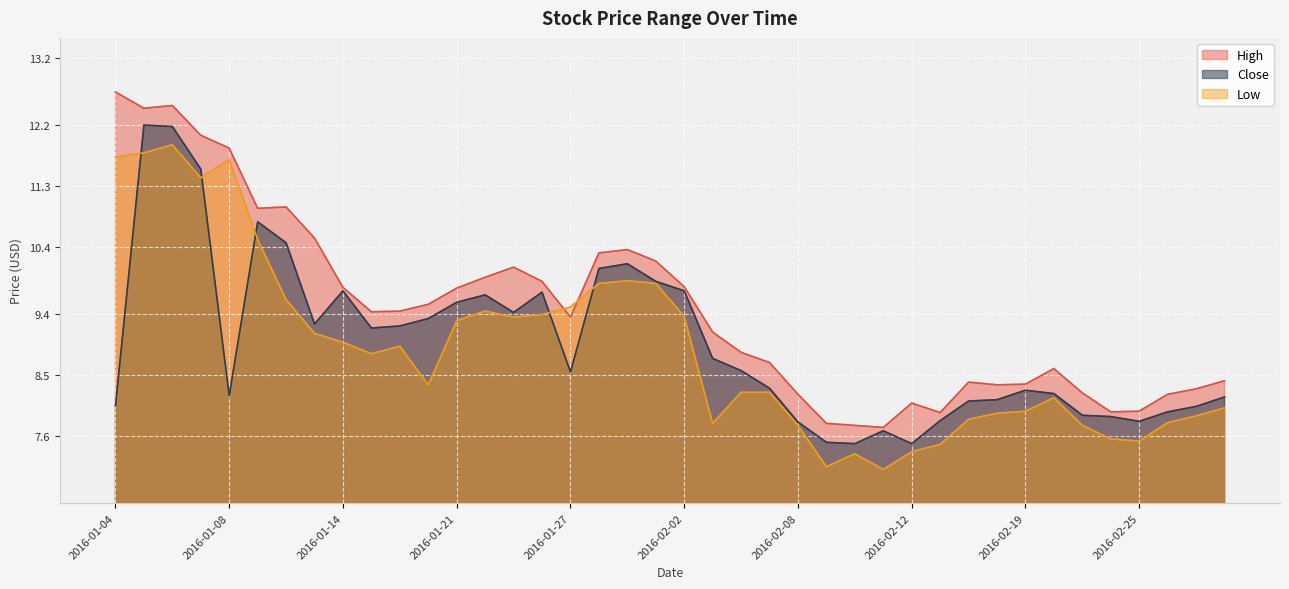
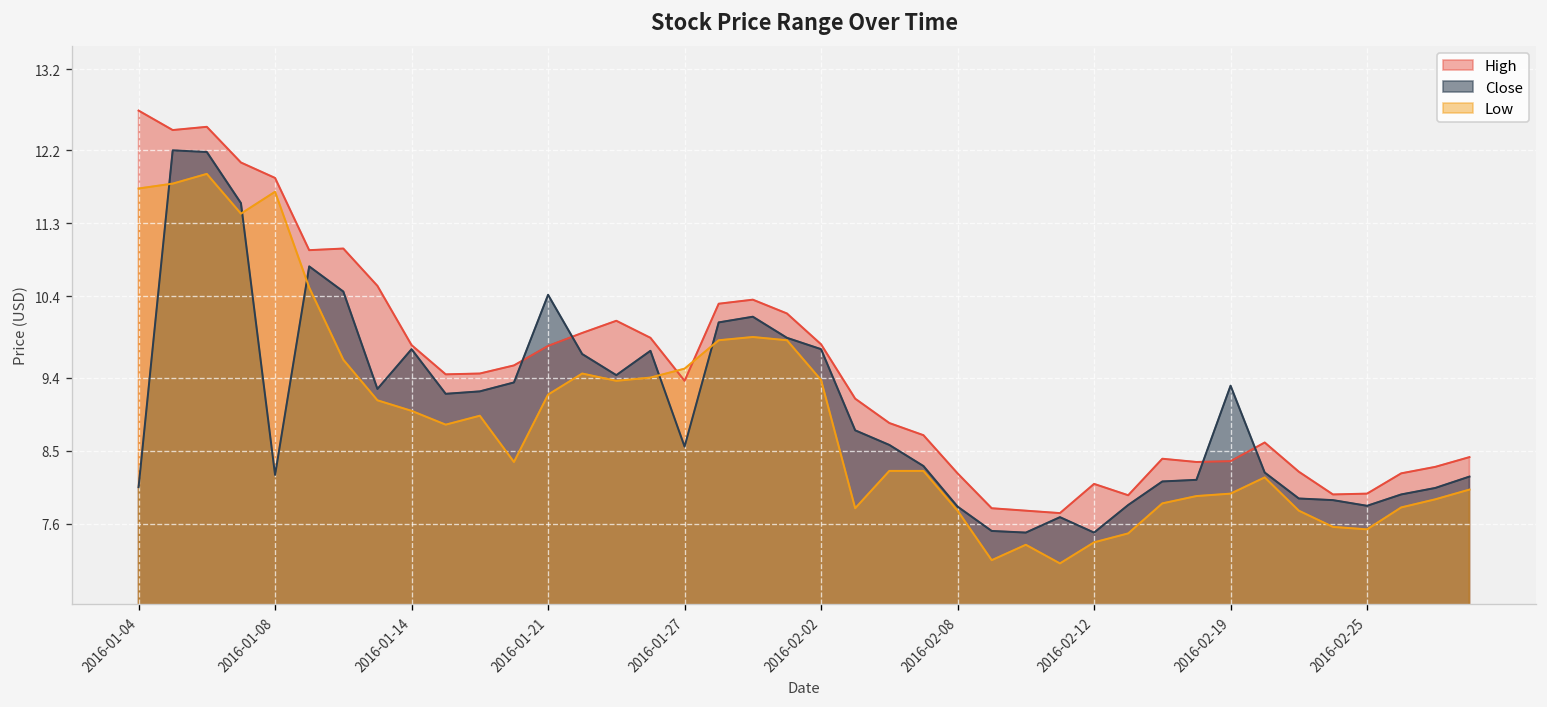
Close, 2016-01-21: 9.6 -> 10.4
Low, 2016-01-21: 9.3 -> 9.2
Close, 2016-02-19: 8.3 -> 9.3
